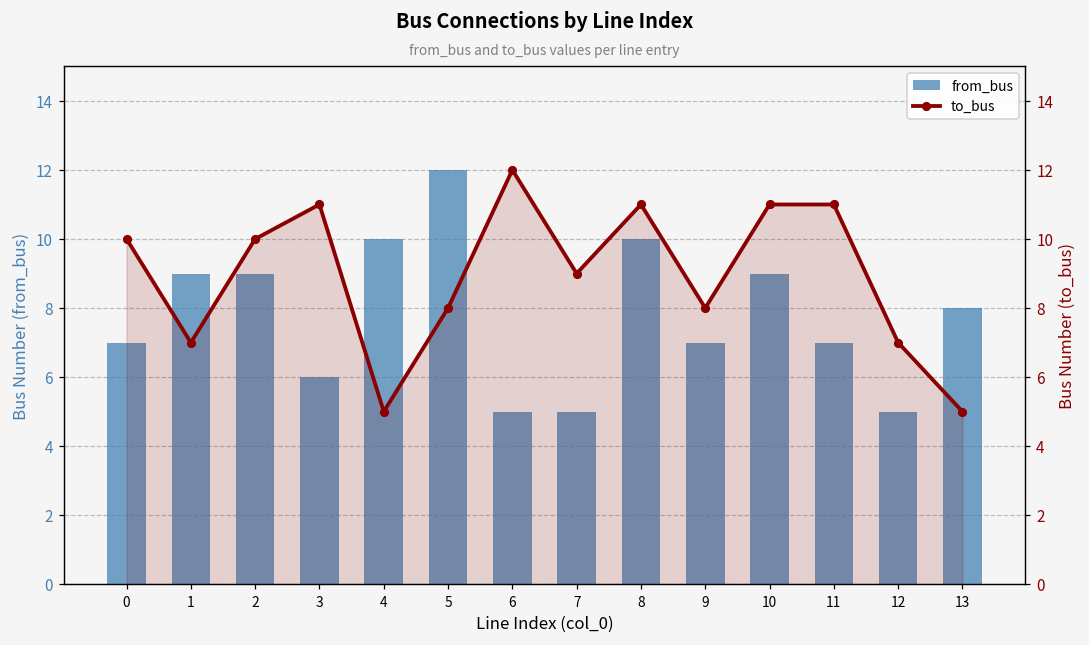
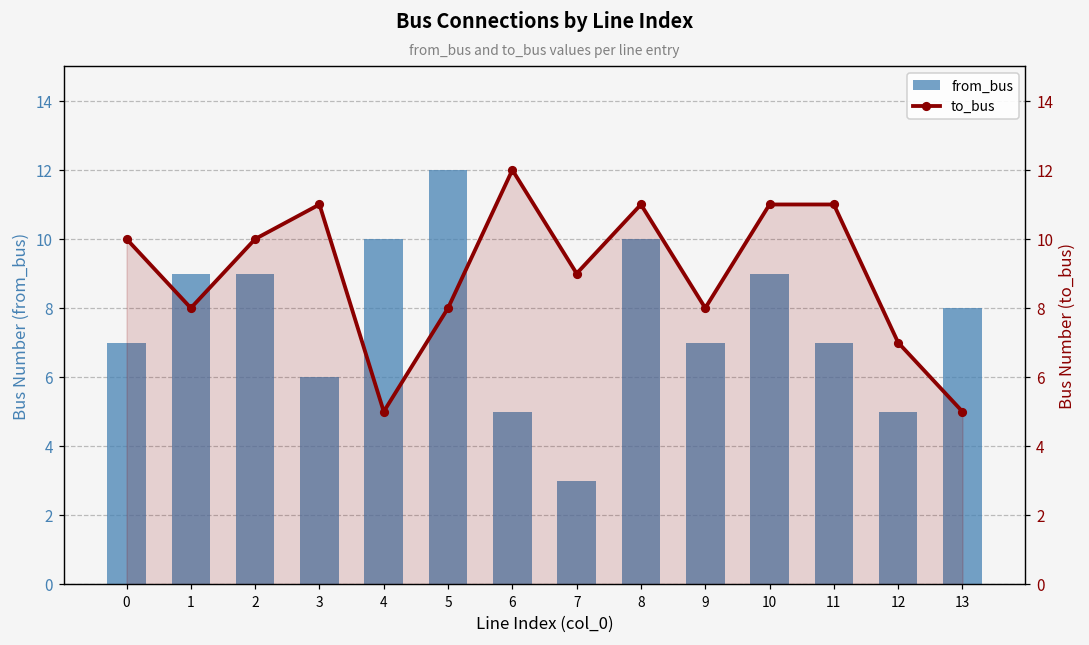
from_bus, 7: 5 -> 3
to_bus, 1: 7 -> 8
